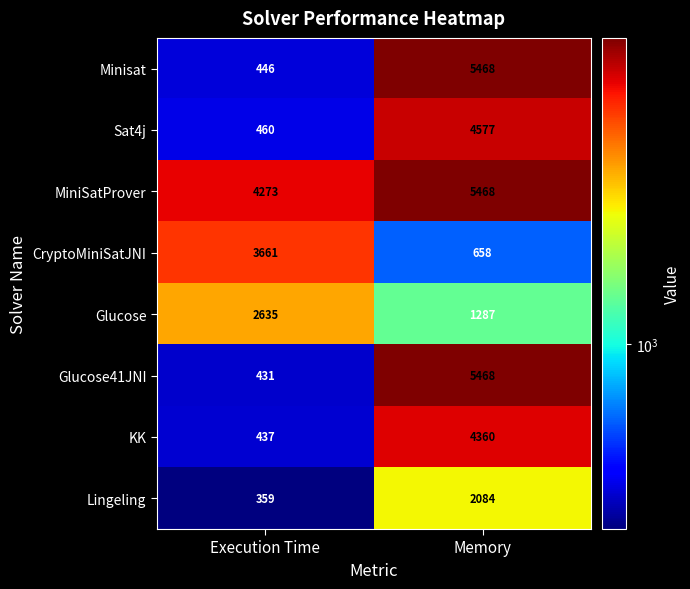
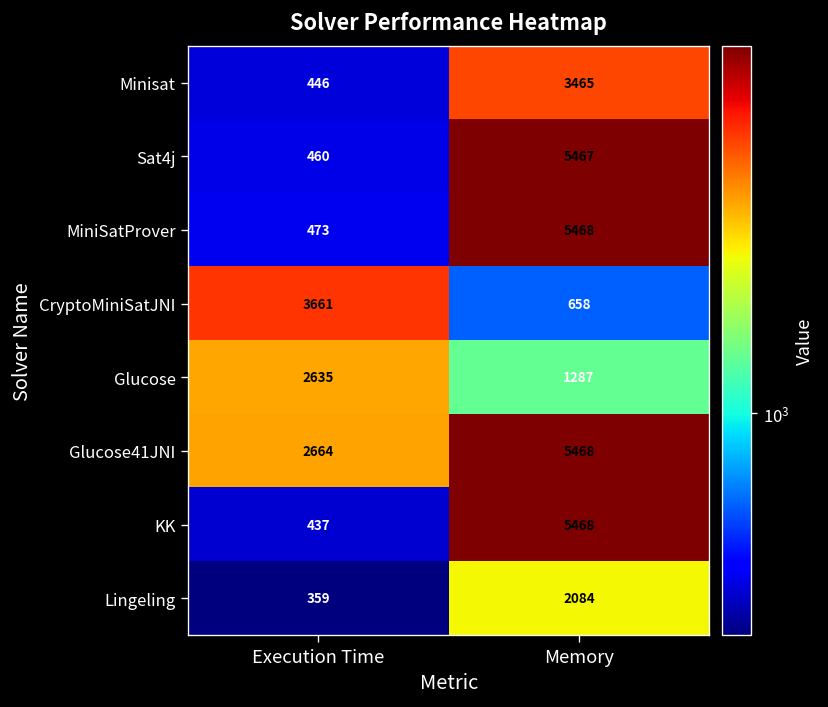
Minisat, Memory: 5468 -> 3465
Sat4j, Memory: 4577 -> 5467
MiniSatProver, Execution Time: 4273 -> 473
Glucose41JNI, Execution Time: 431 -> 2664
KK, Memory: 4360 -> 5468
